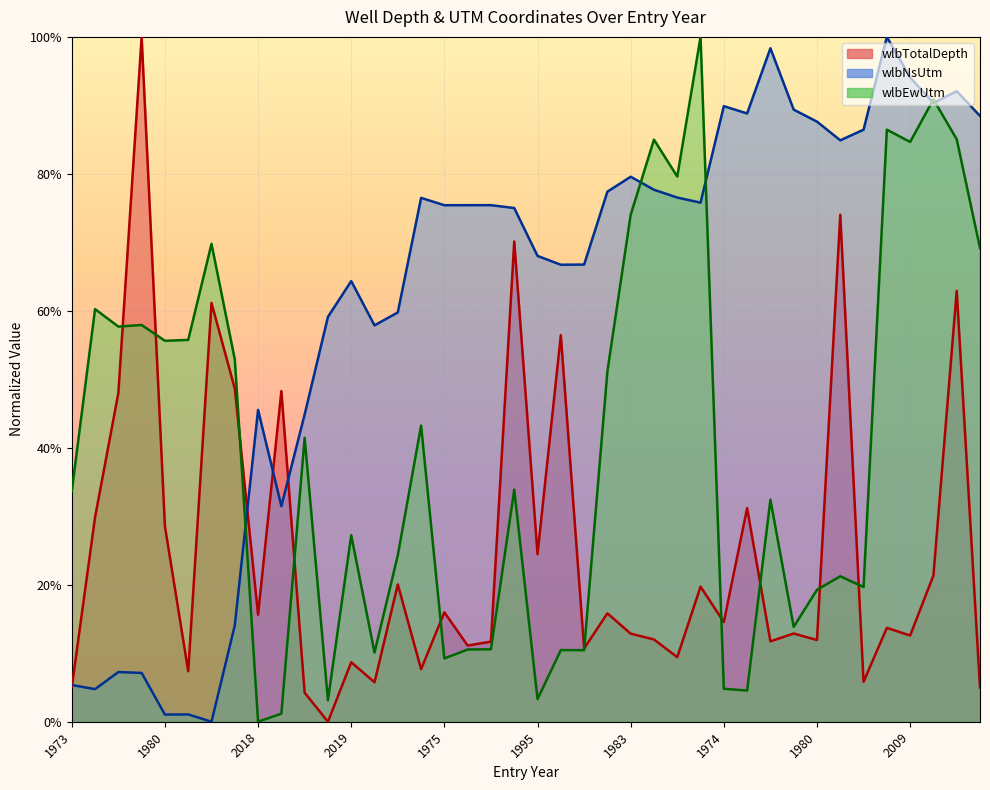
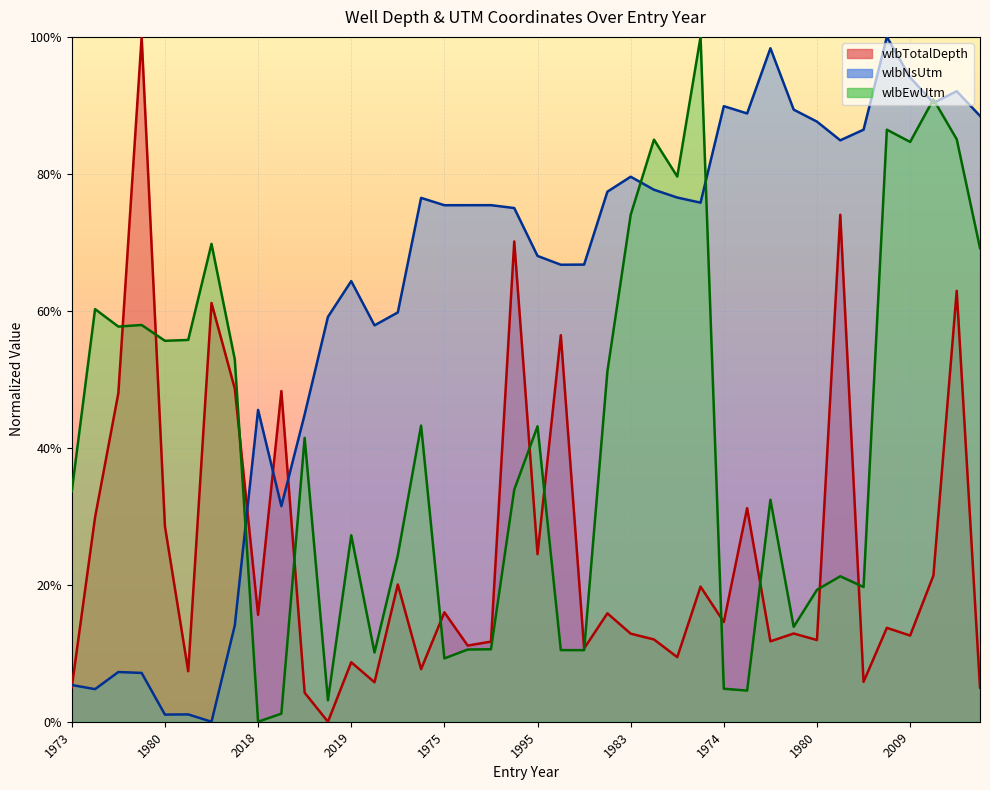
wlbEwUtm, 1995: 3% -> 43%
